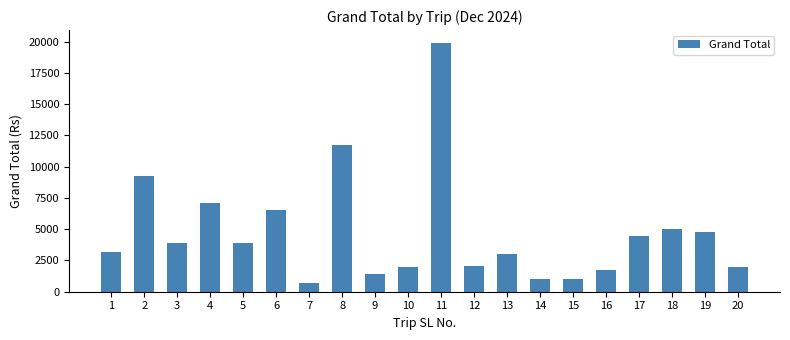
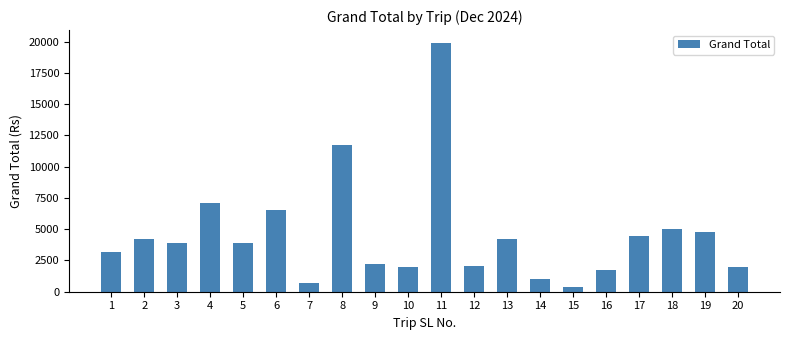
2: 9200 -> 4200
9: 1400 -> 2200
13: 3000 -> 4200
15: 1000 -> 400
